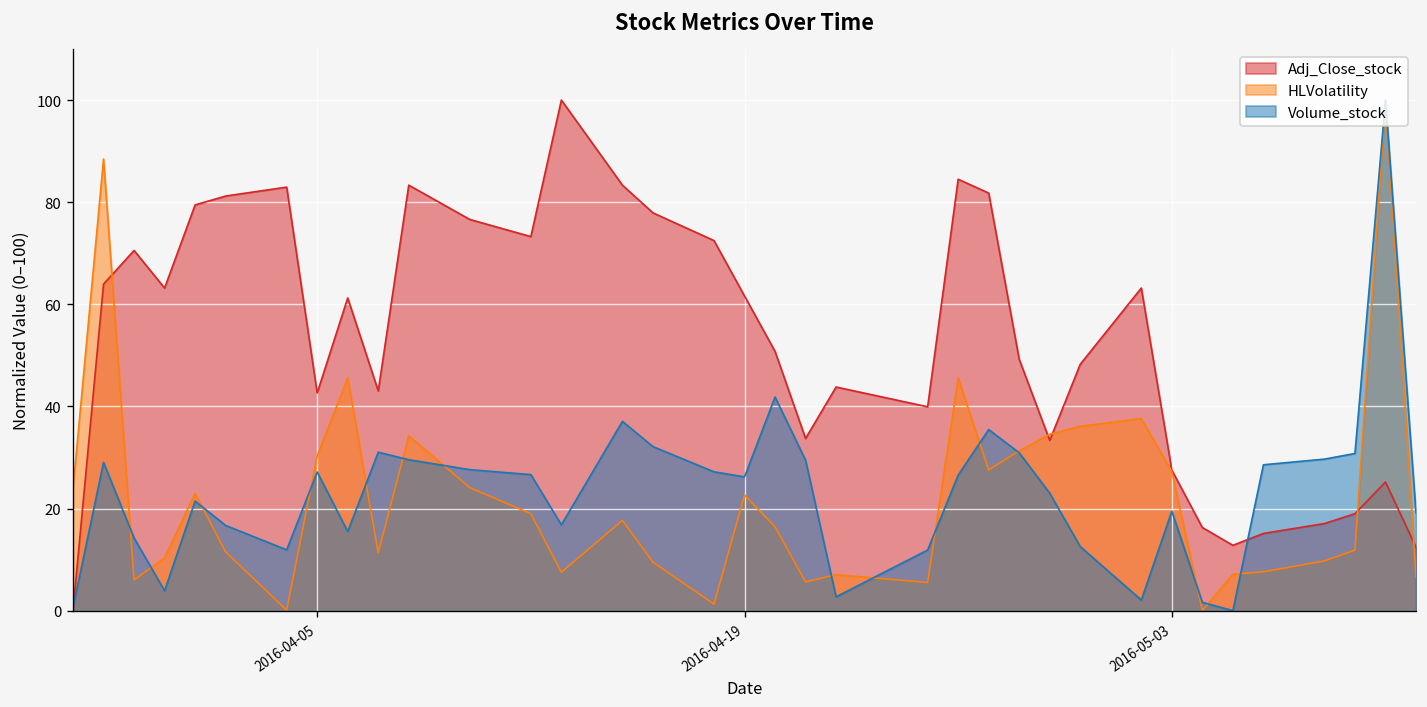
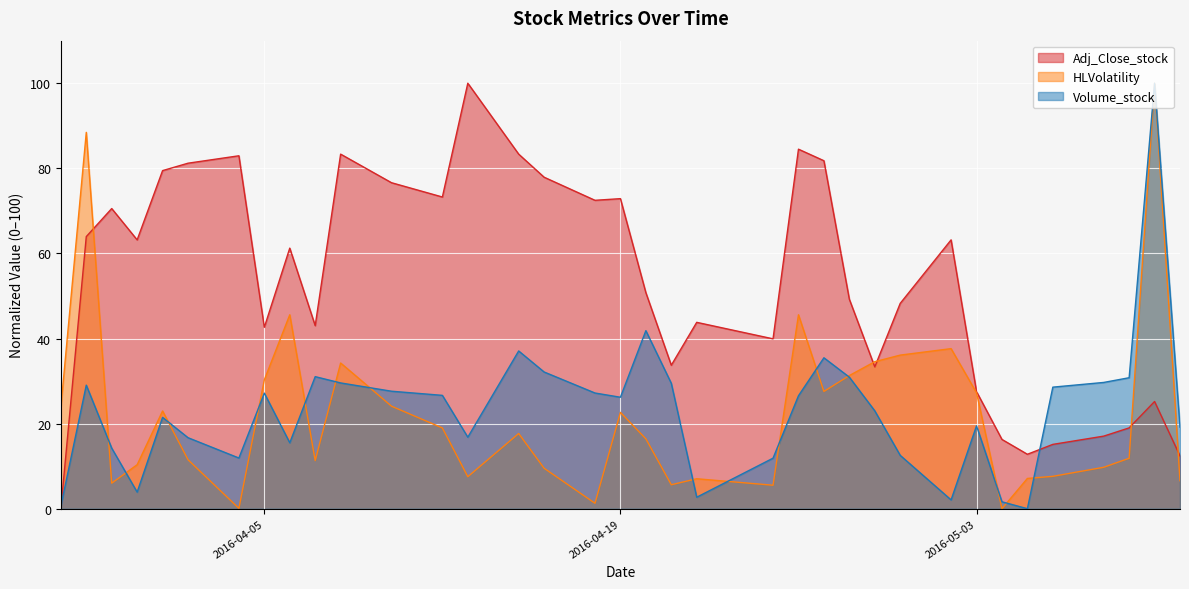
Adj_Close_stock, 2016-04-19: 62 -> 73
